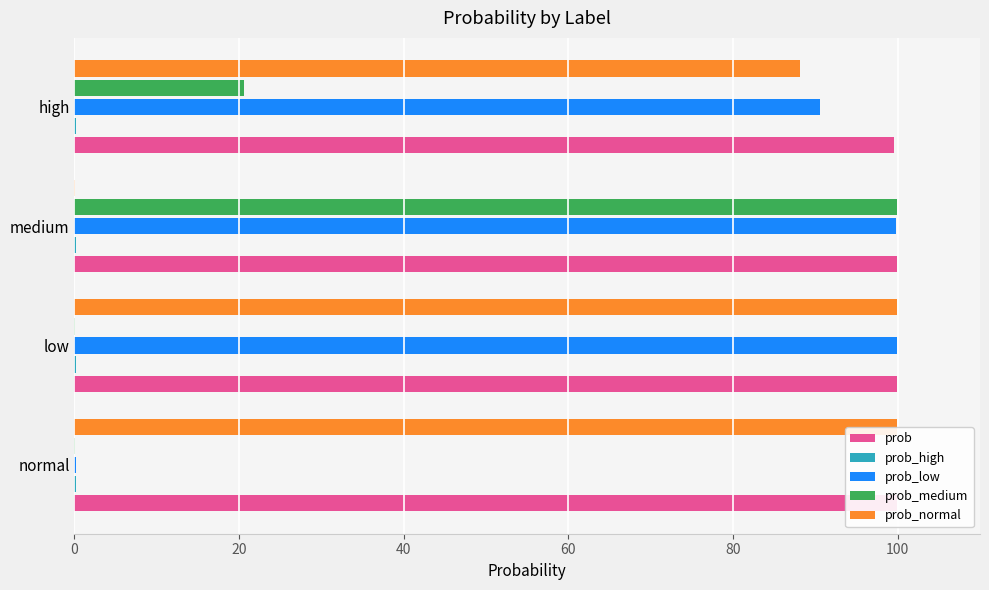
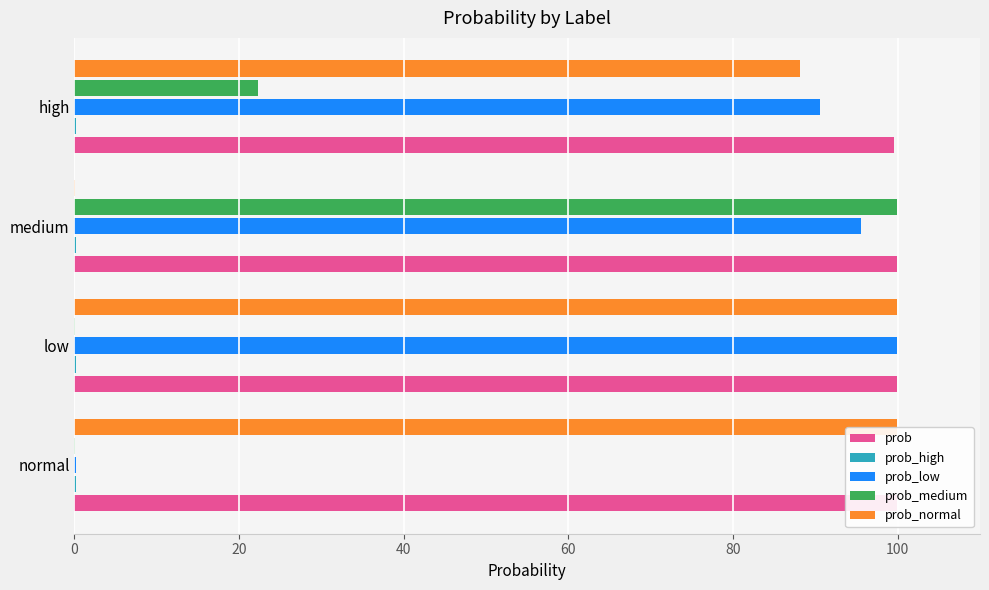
prob_medium, high: 21 -> 22
prob_low, medium: 100 -> 96
